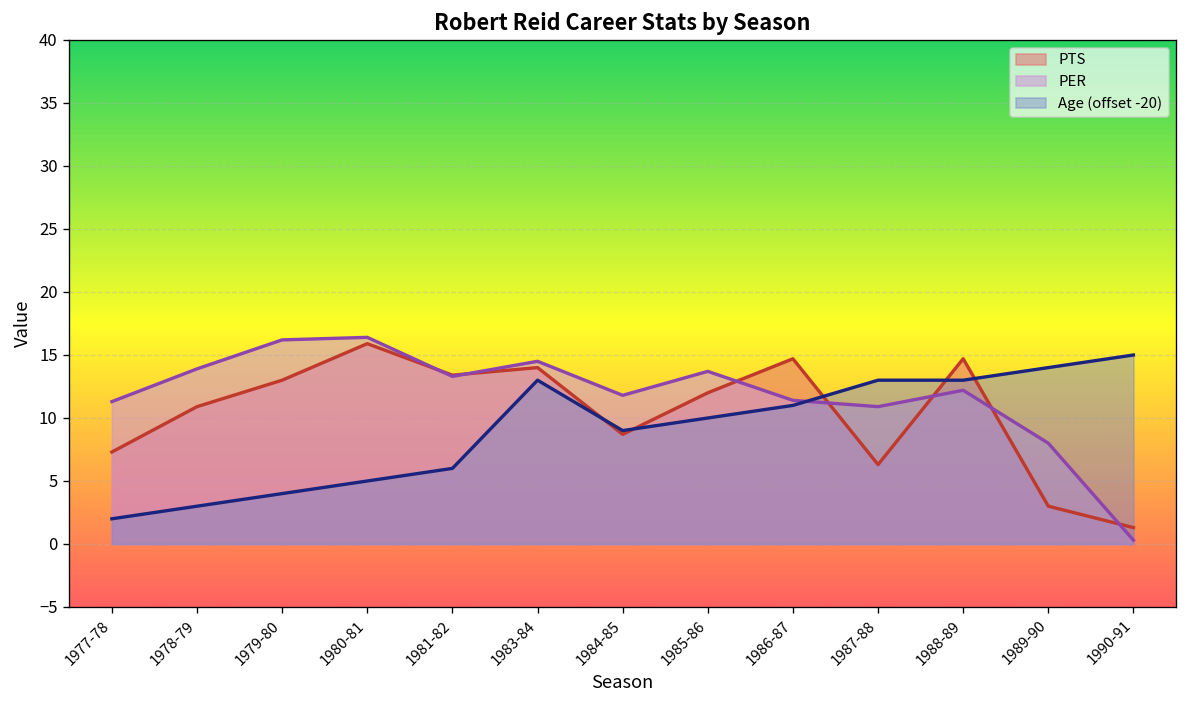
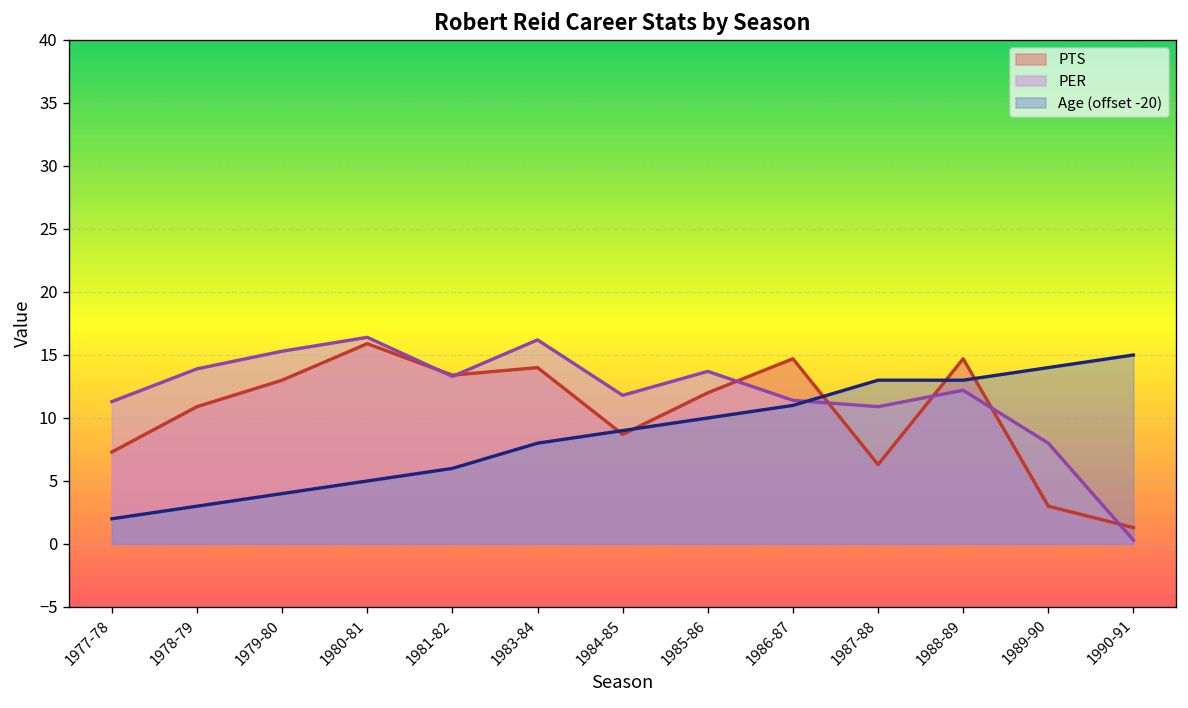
PER, 1979-80: 16.2 -> 15.3
PER, 1983-84: 14.5 -> 16.2
Age (offset -20), 1983-84: 13.0 -> 8.0
